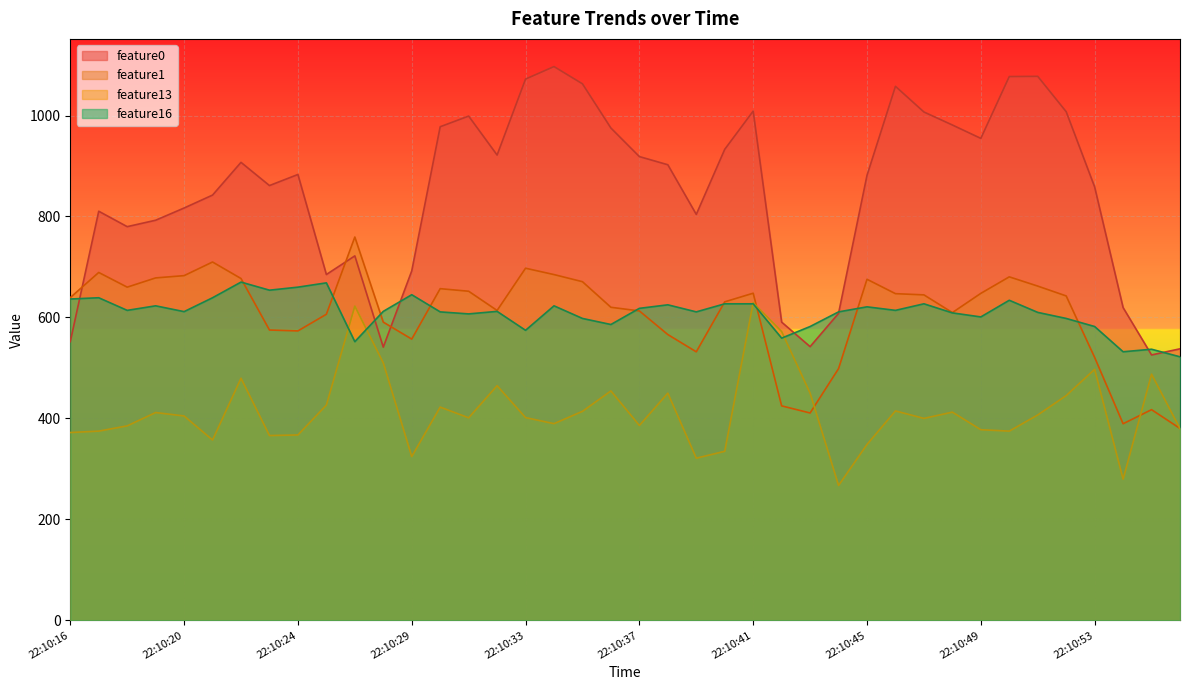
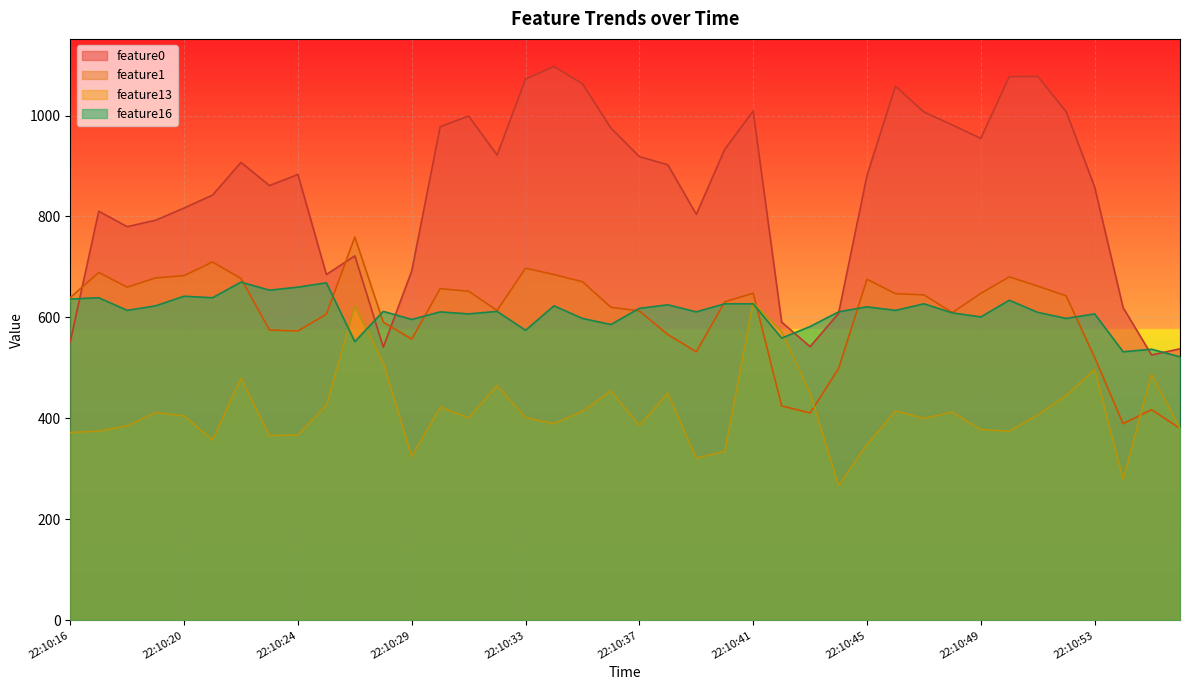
feature16, 22:10:20: 610 -> 640
feature16, 22:10:29: 650 -> 600
feature16, 22:10:53: 580 -> 610
